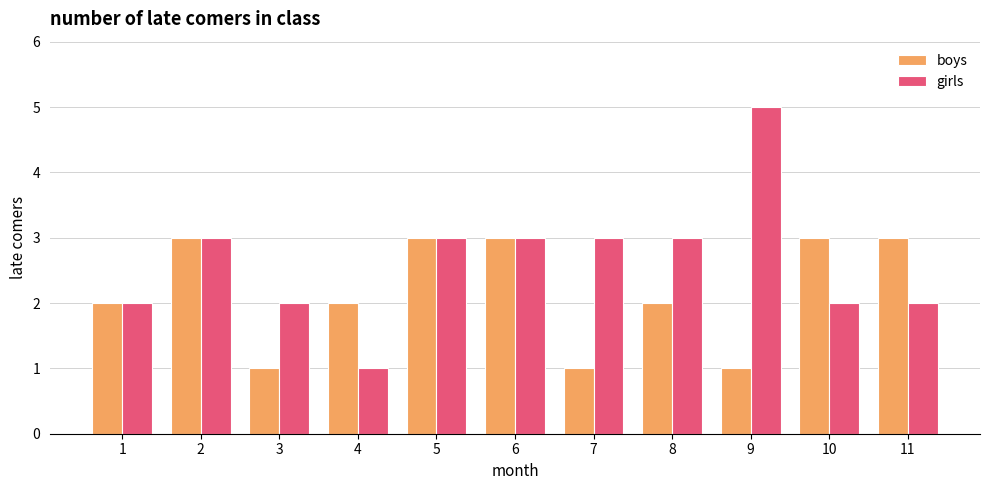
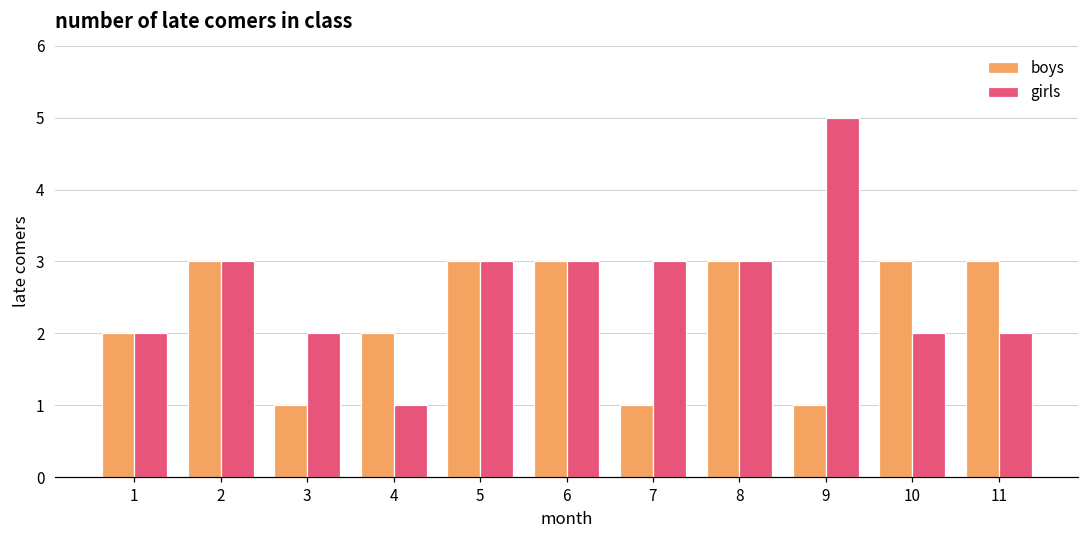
boys, 8: 2 -> 3
